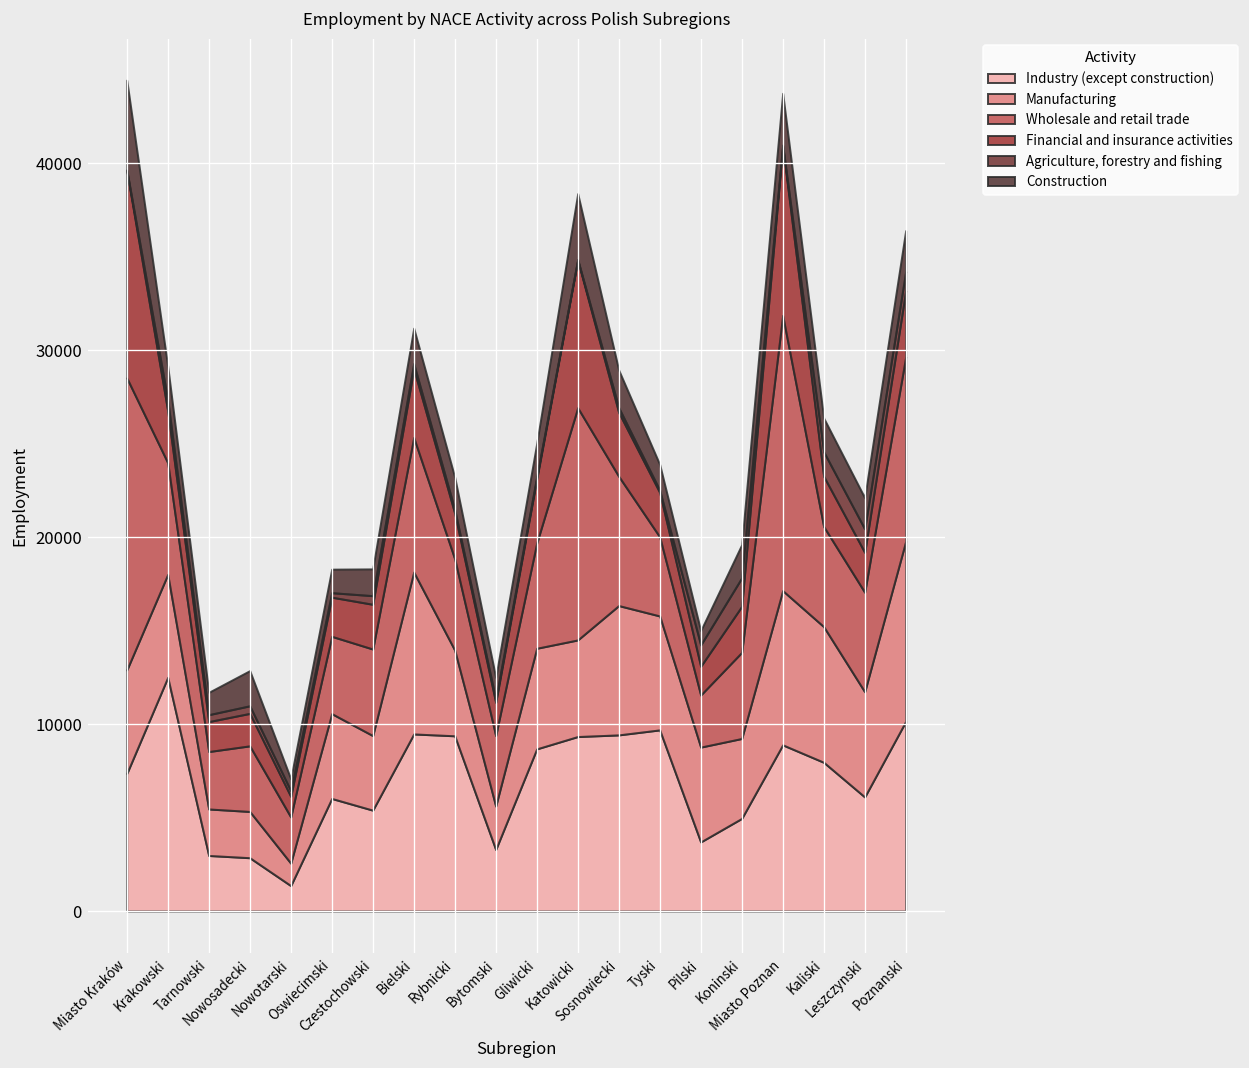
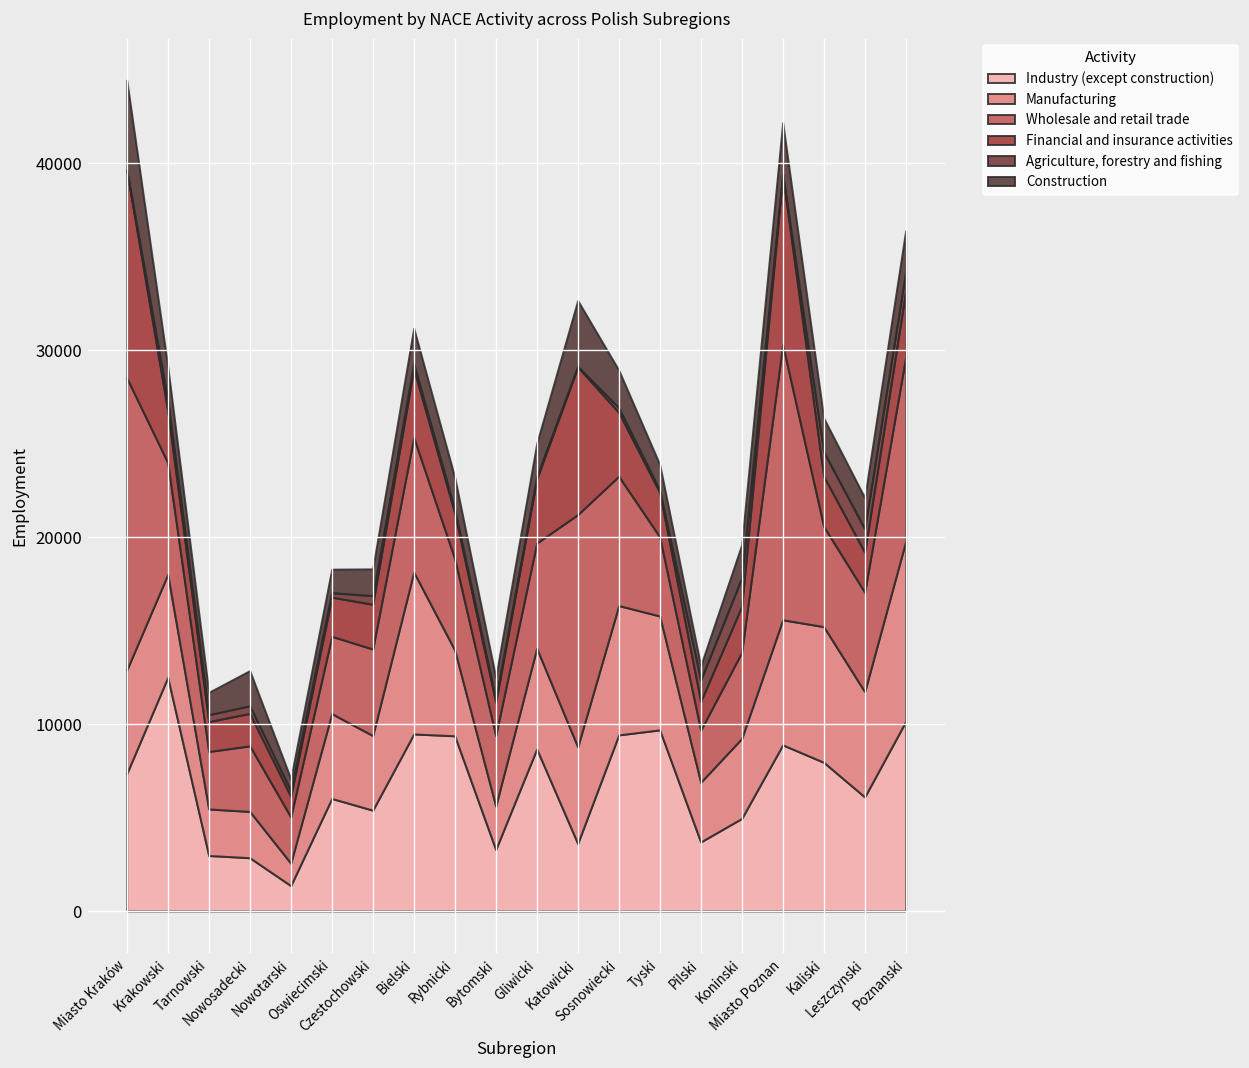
Industry (except construction), Katowicki: 9300 -> 3600
Manufacturing, Pilski: 5100 -> 3200
Manufacturing, Miasto Poznan: 8200 -> 6700
